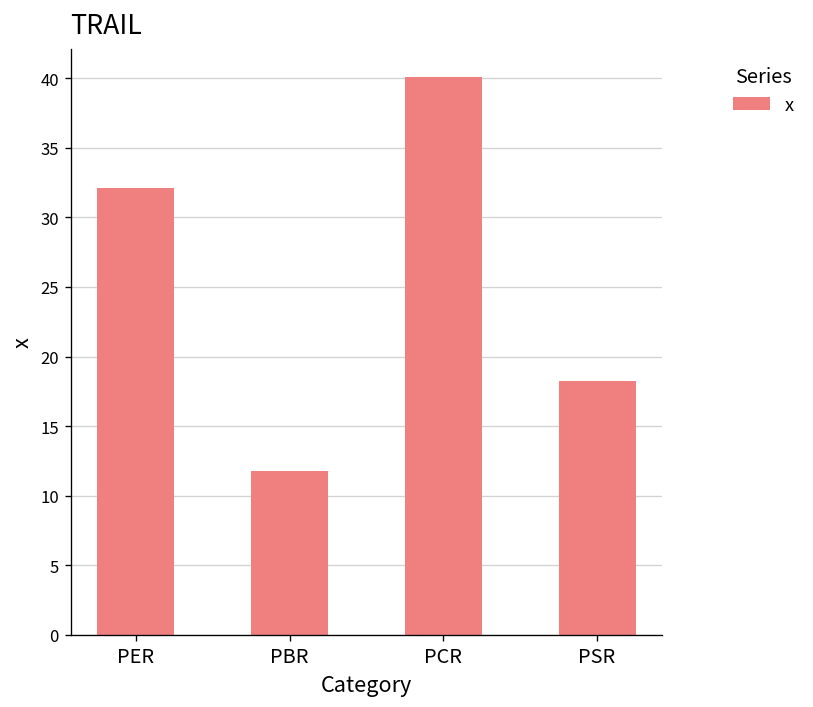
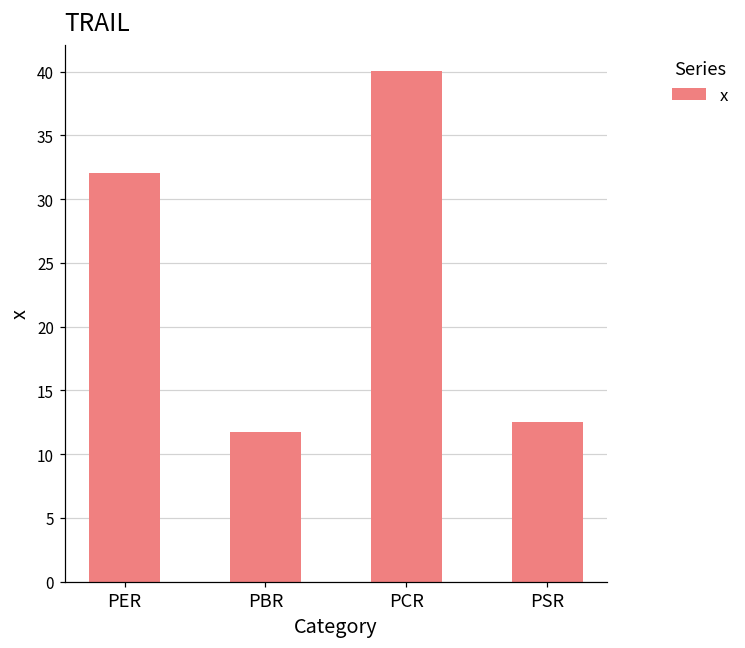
PSR: 18.2 -> 12.5
